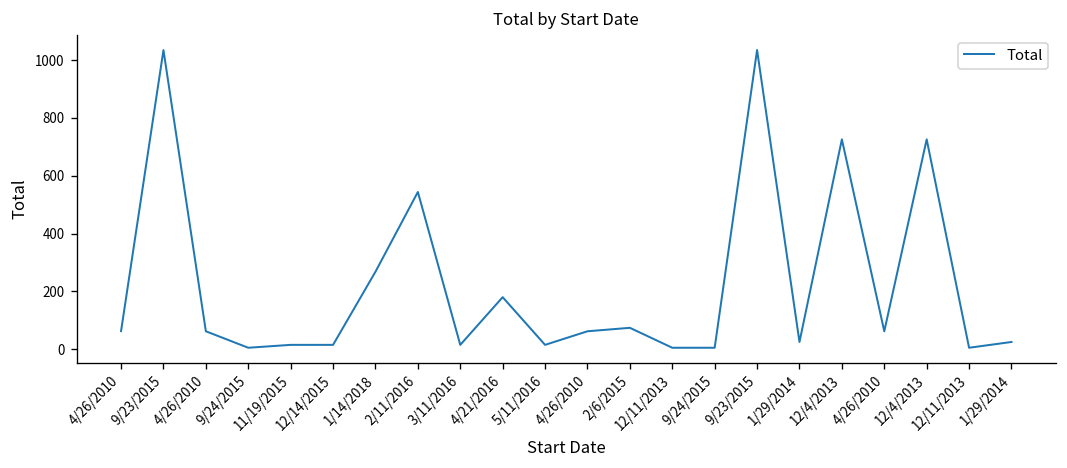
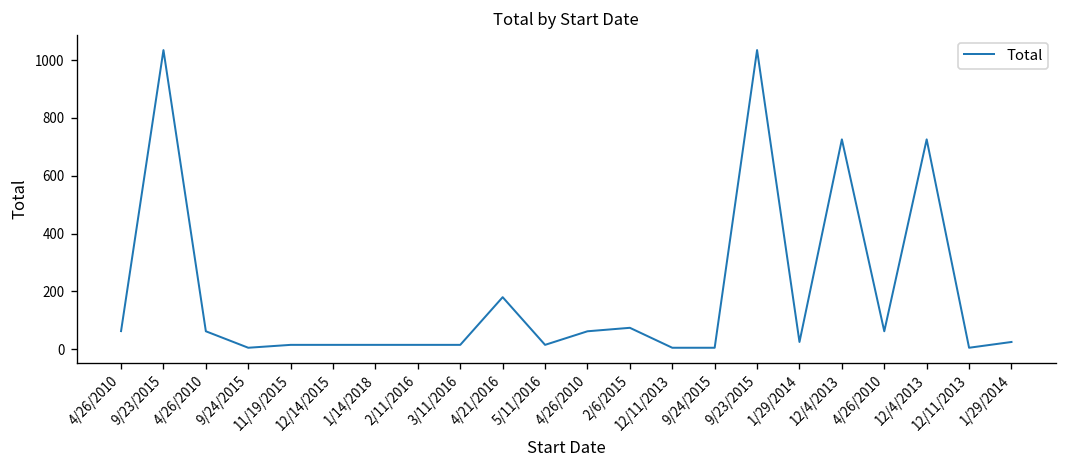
1/14/2018: 270 -> 20
2/11/2016: 540 -> 20
